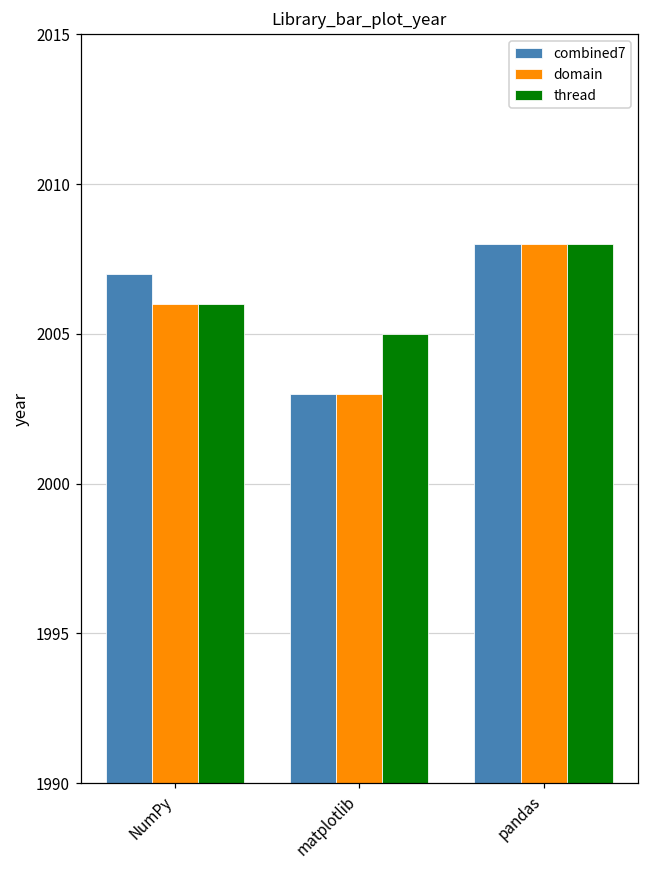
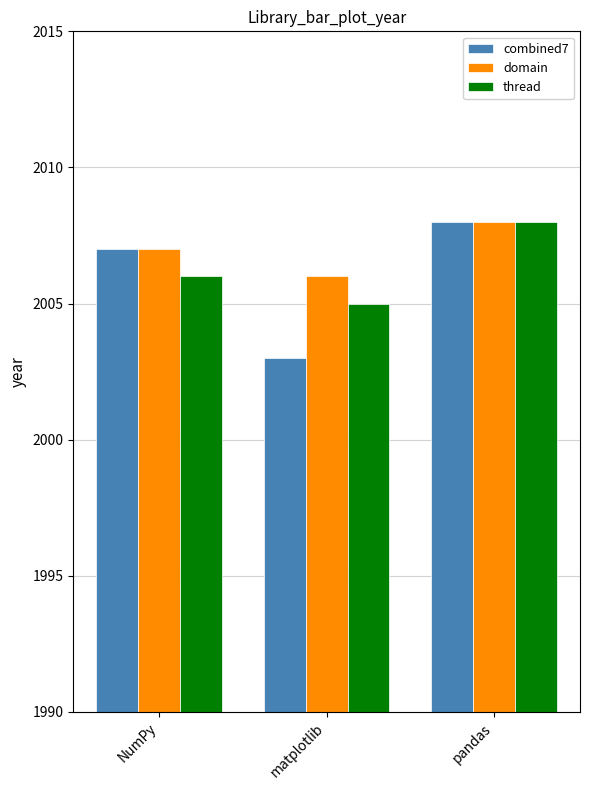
domain, NumPy: 2006 -> 2007
domain, matplotlib: 2003 -> 2006
